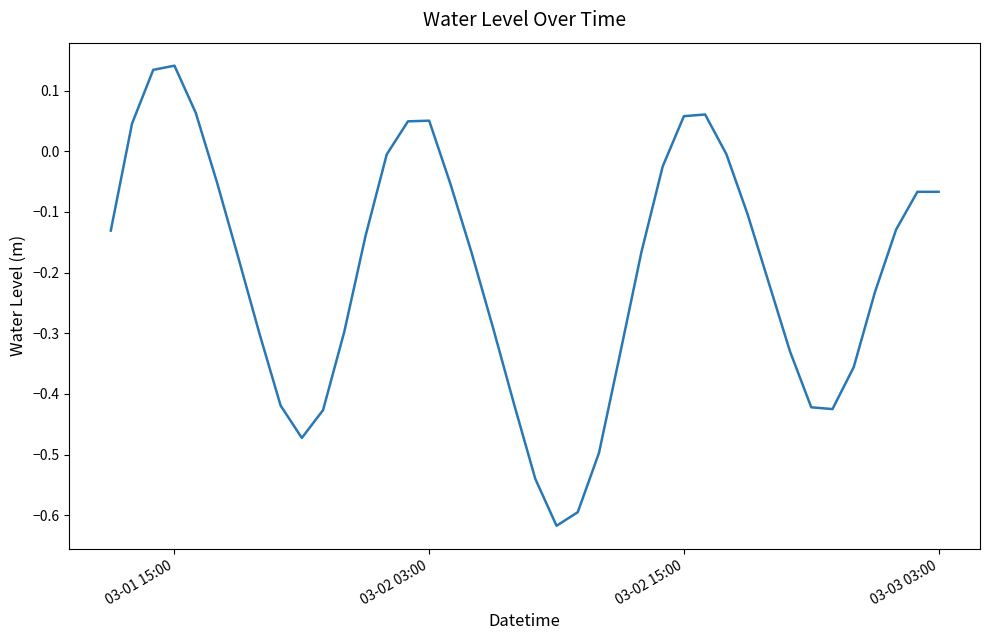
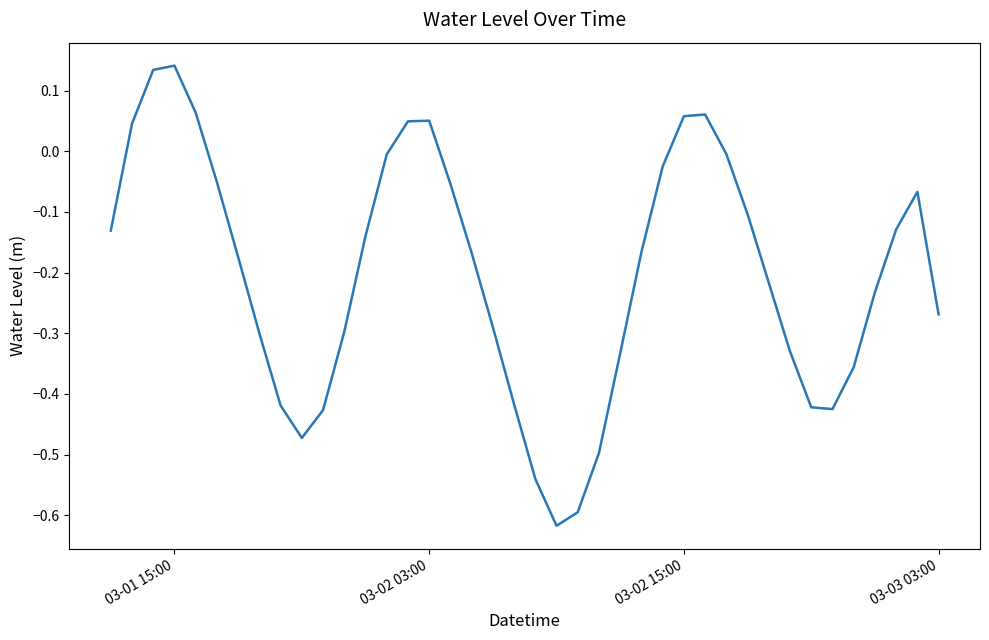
03-03 03:00: -0.07 -> -0.27
